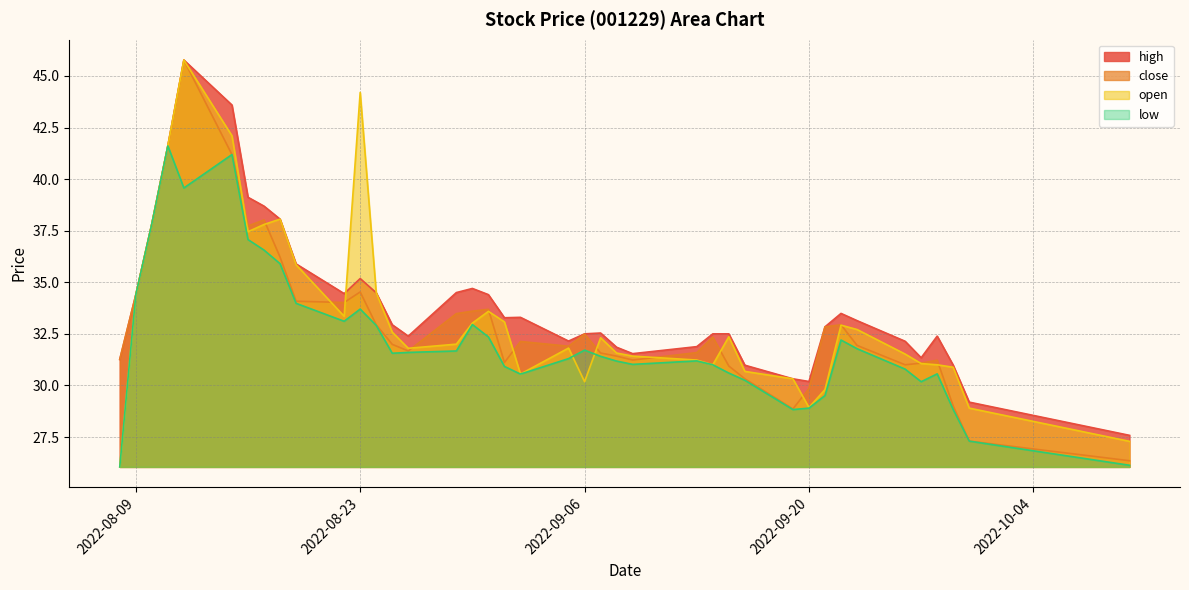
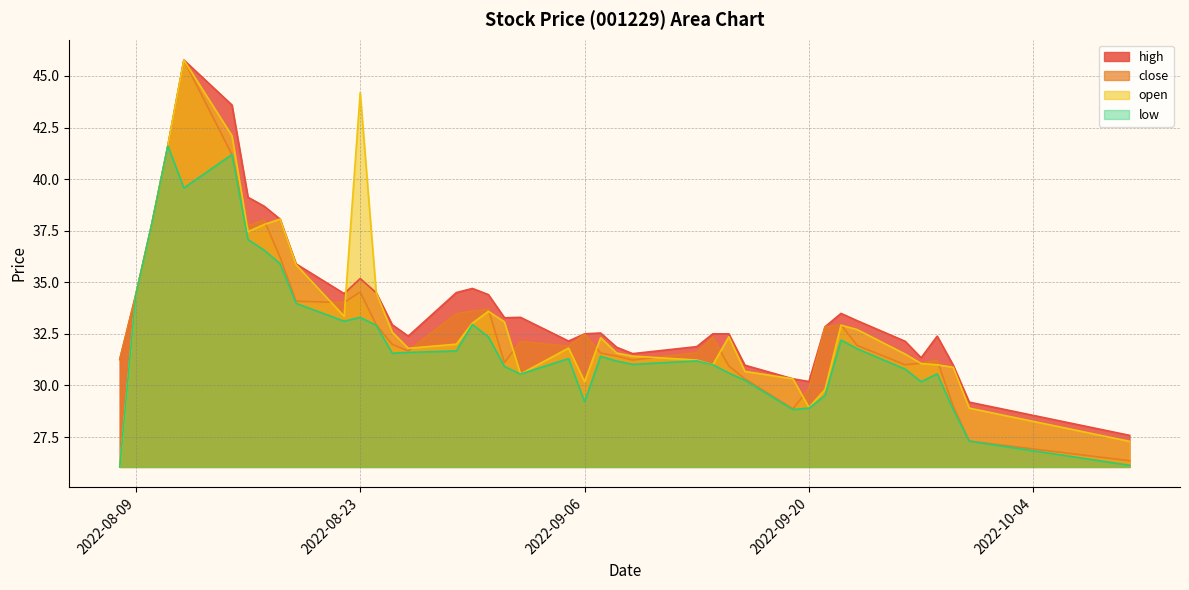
low, 2022-08-23: 33.7 -> 33.3
low, 2022-09-06: 31.7 -> 29.2
